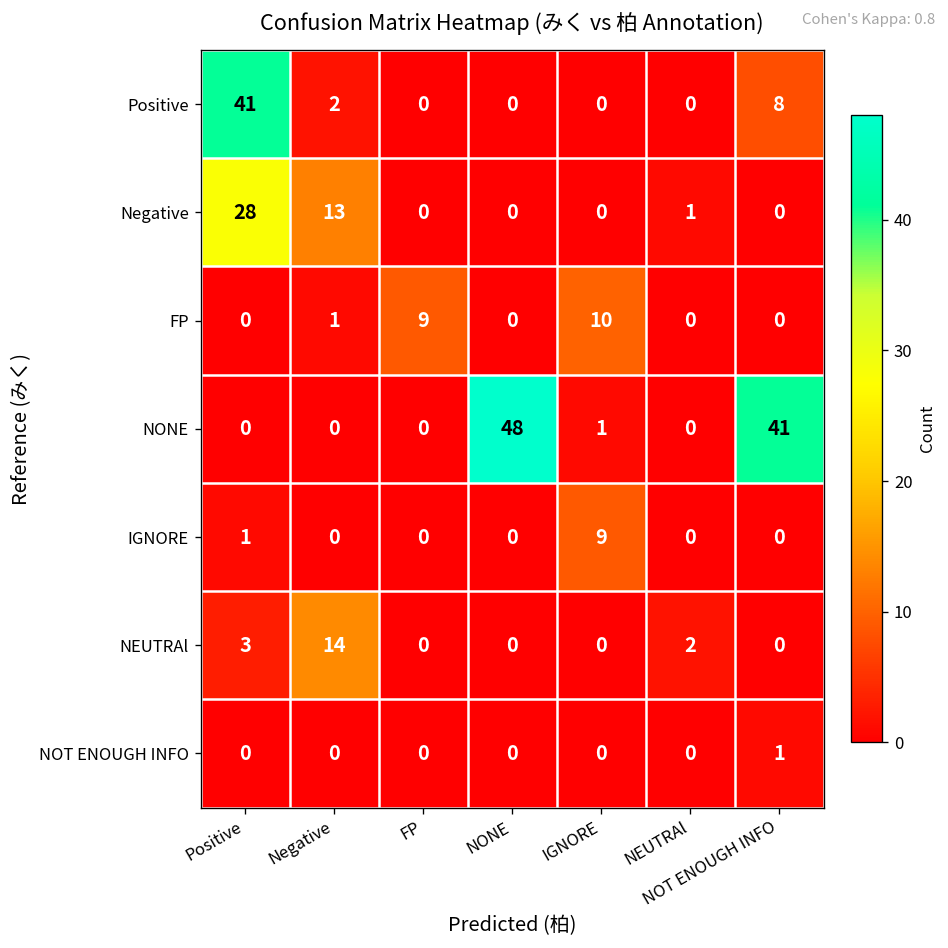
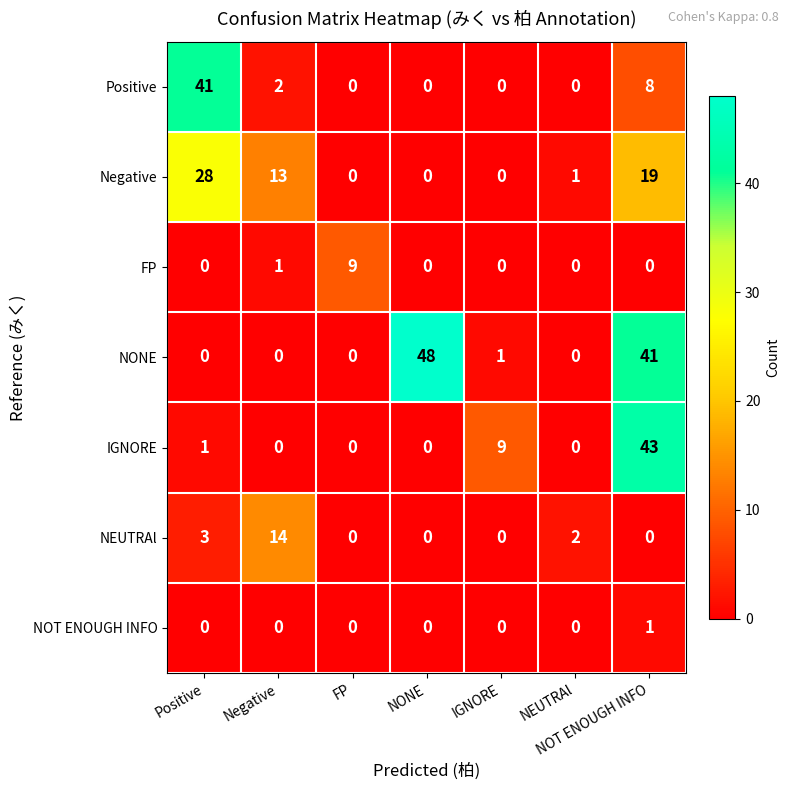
Negative, NOT ENOUGH INFO: 0 -> 19
FP, IGNORE: 10 -> 0
IGNORE, NOT ENOUGH INFO: 0 -> 43
